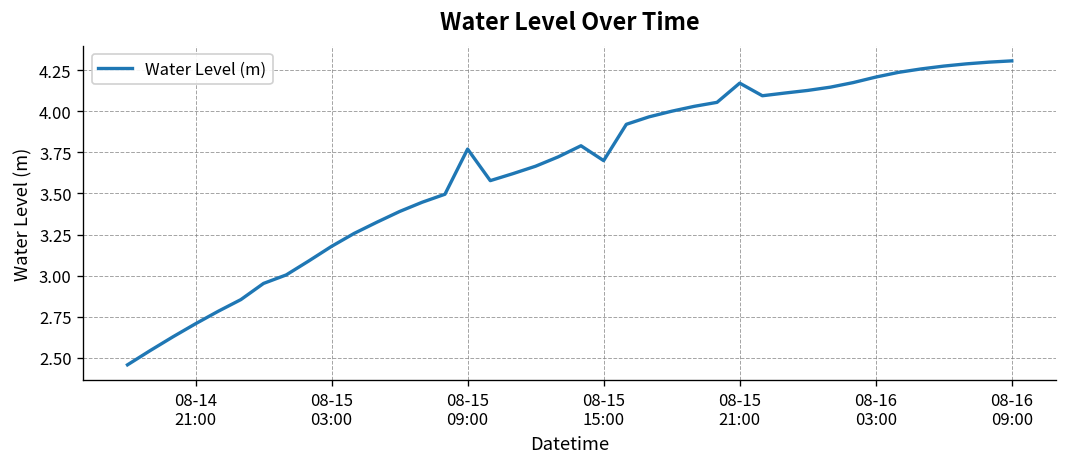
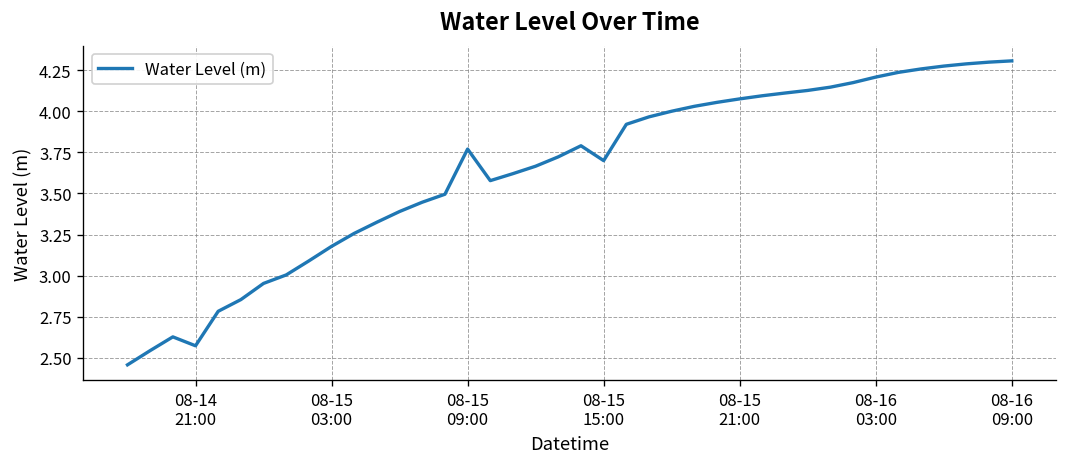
08-14 21:00: 2.71 -> 2.57
08-15 21:00: 4.17 -> 4.08
